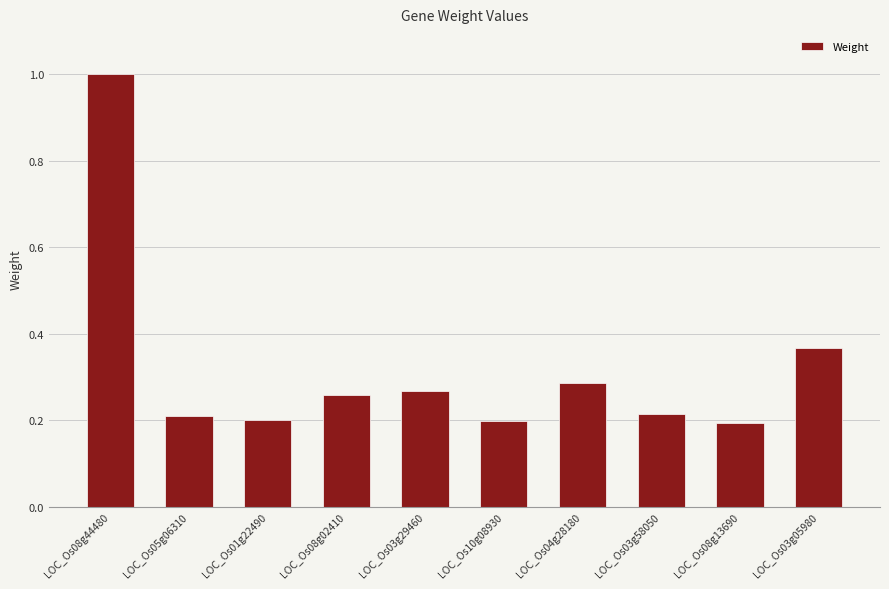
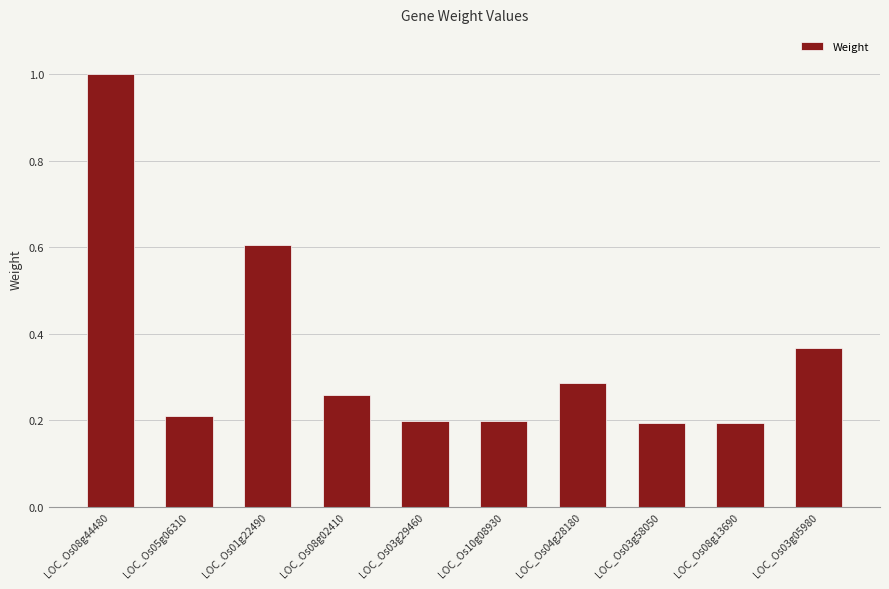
LOC_Os01g22490: 0.20 -> 0.60
LOC_Os03g29460: 0.27 -> 0.20
LOC_Os03g58050: 0.21 -> 0.19
